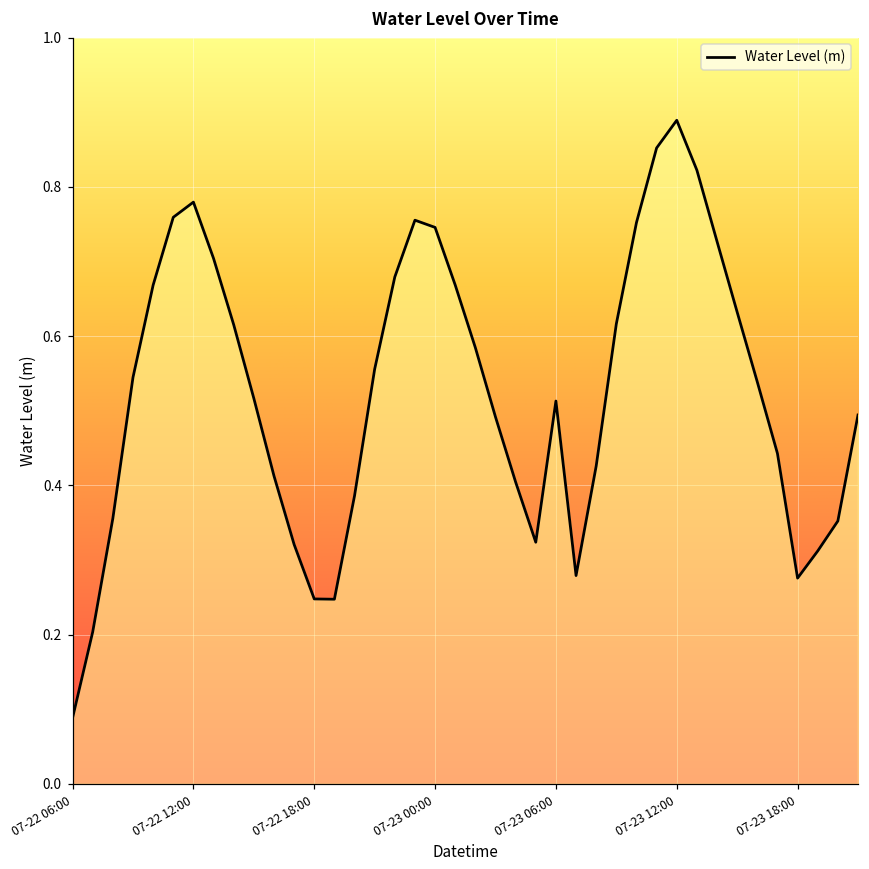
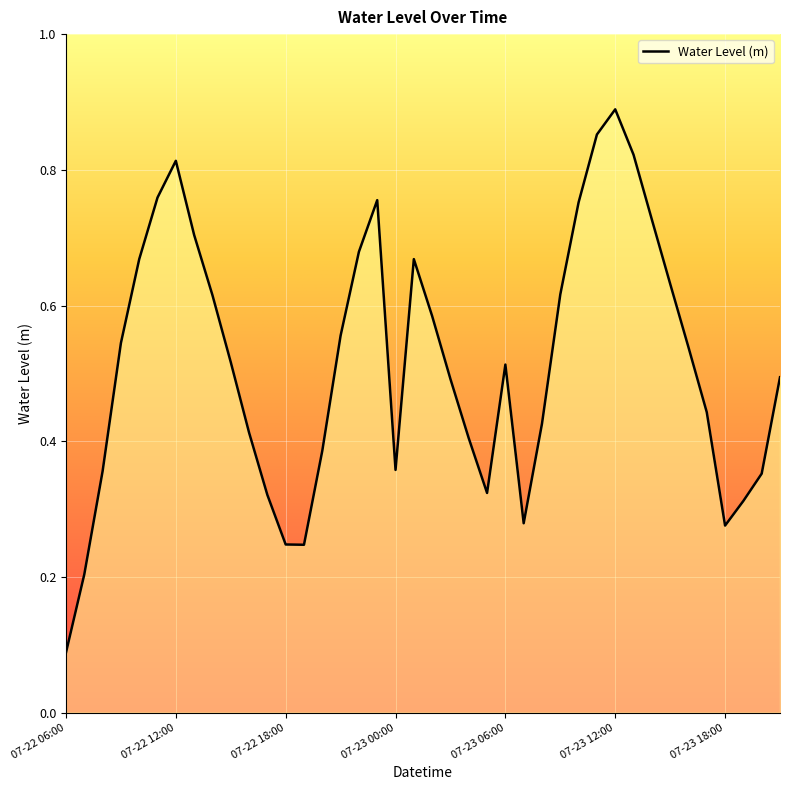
07-22 12:00: 0.78 -> 0.81
07-23 00:00: 0.75 -> 0.36
